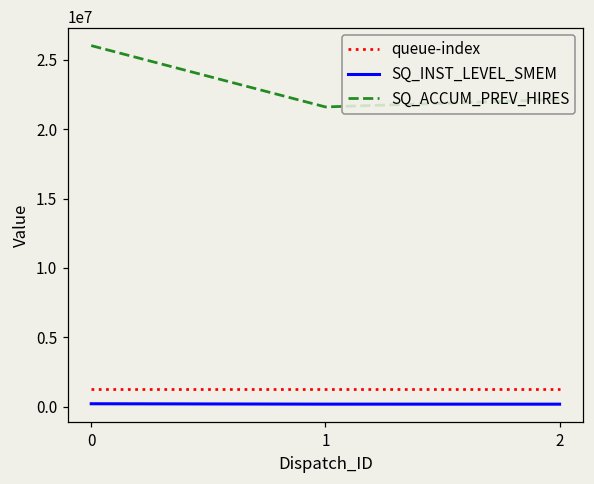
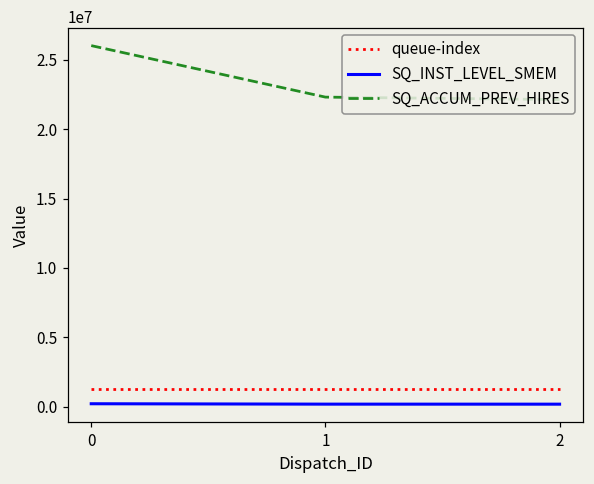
SQ_ACCUM_PREV_HIRES, 1: 21600000 -> 22300000
